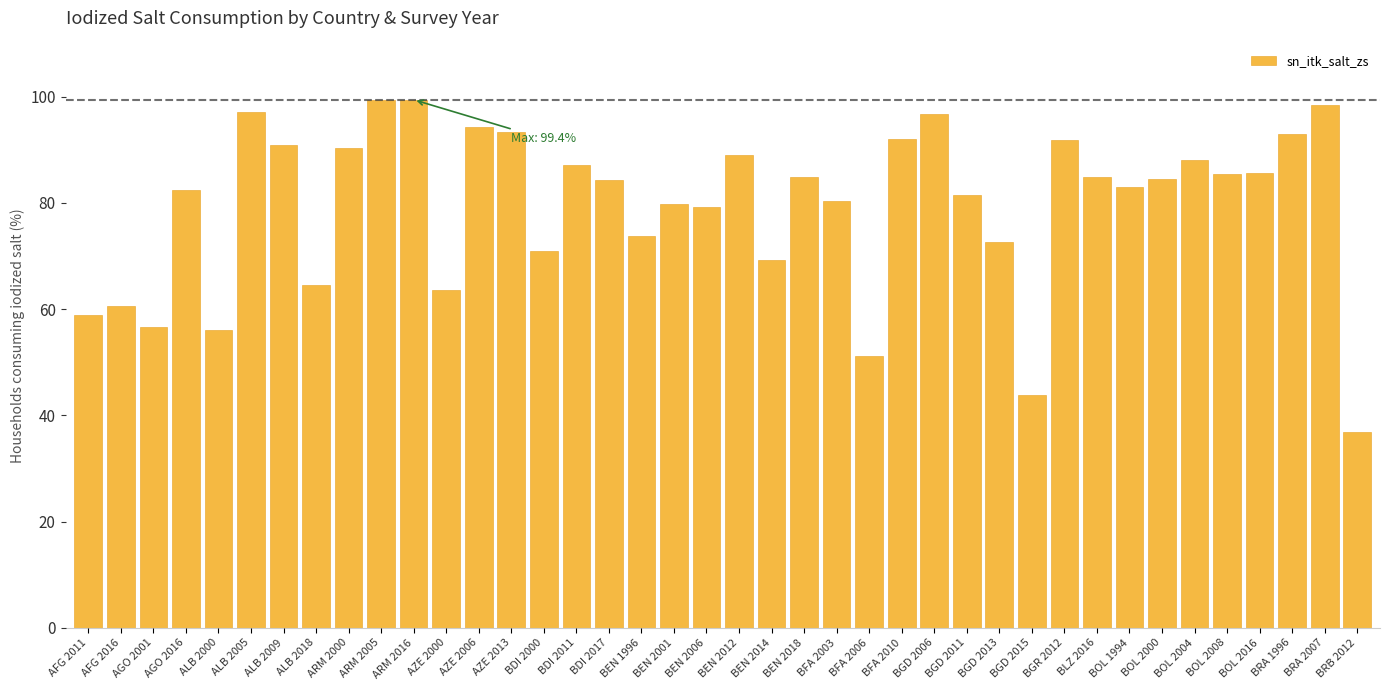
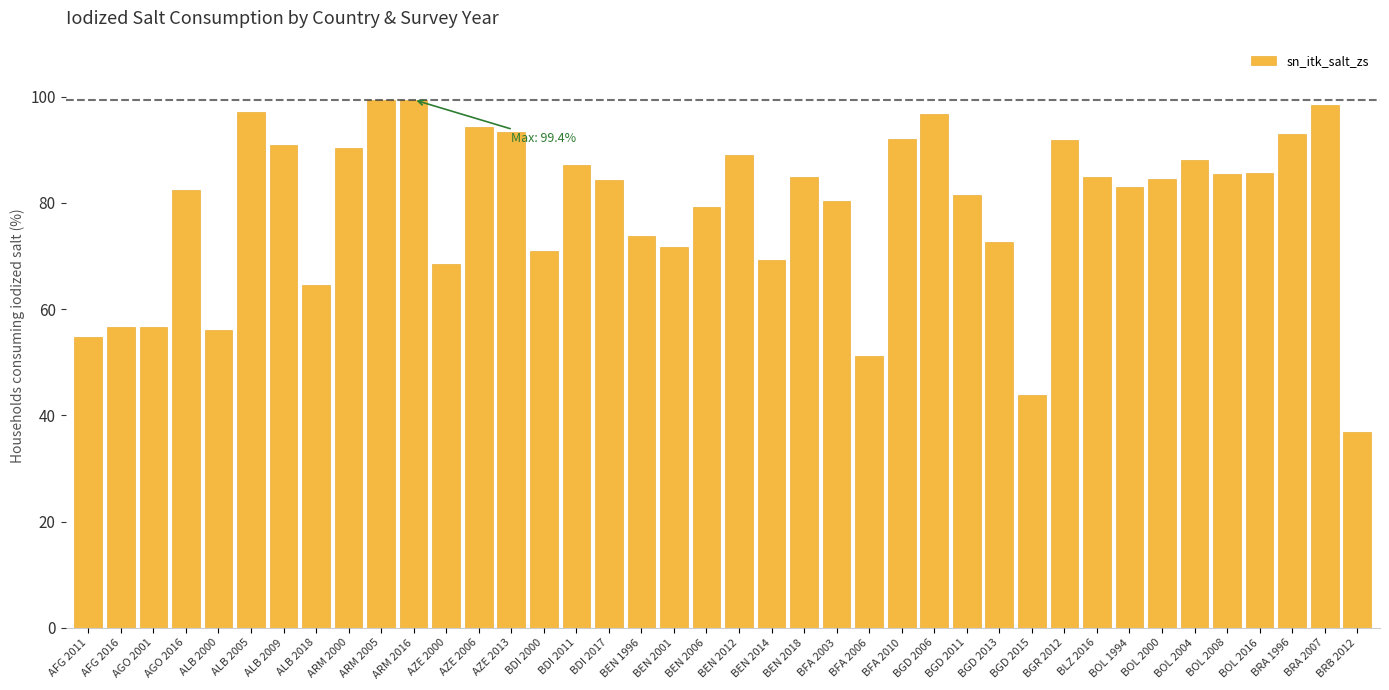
AFG 2011: 59 -> 55
AFG 2016: 61 -> 57
AZE 2000: 64 -> 68
BEN 2001: 80 -> 72
